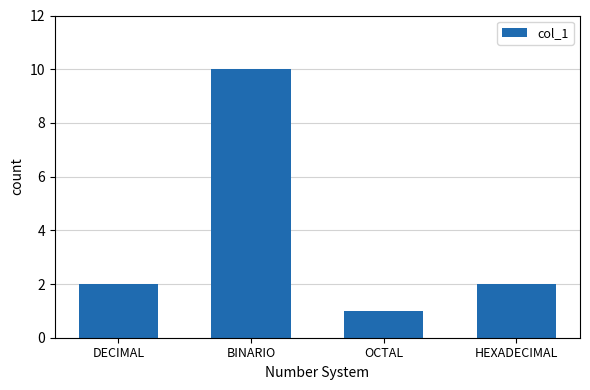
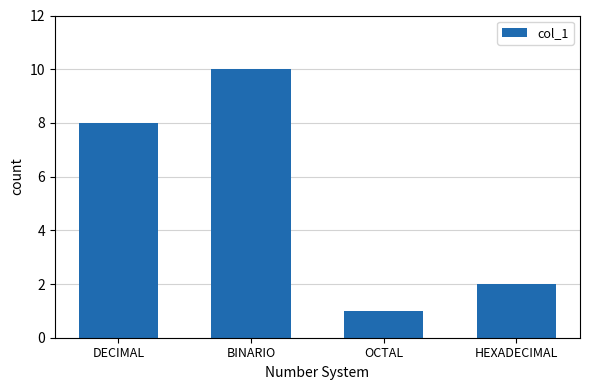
DECIMAL: 2 -> 8
